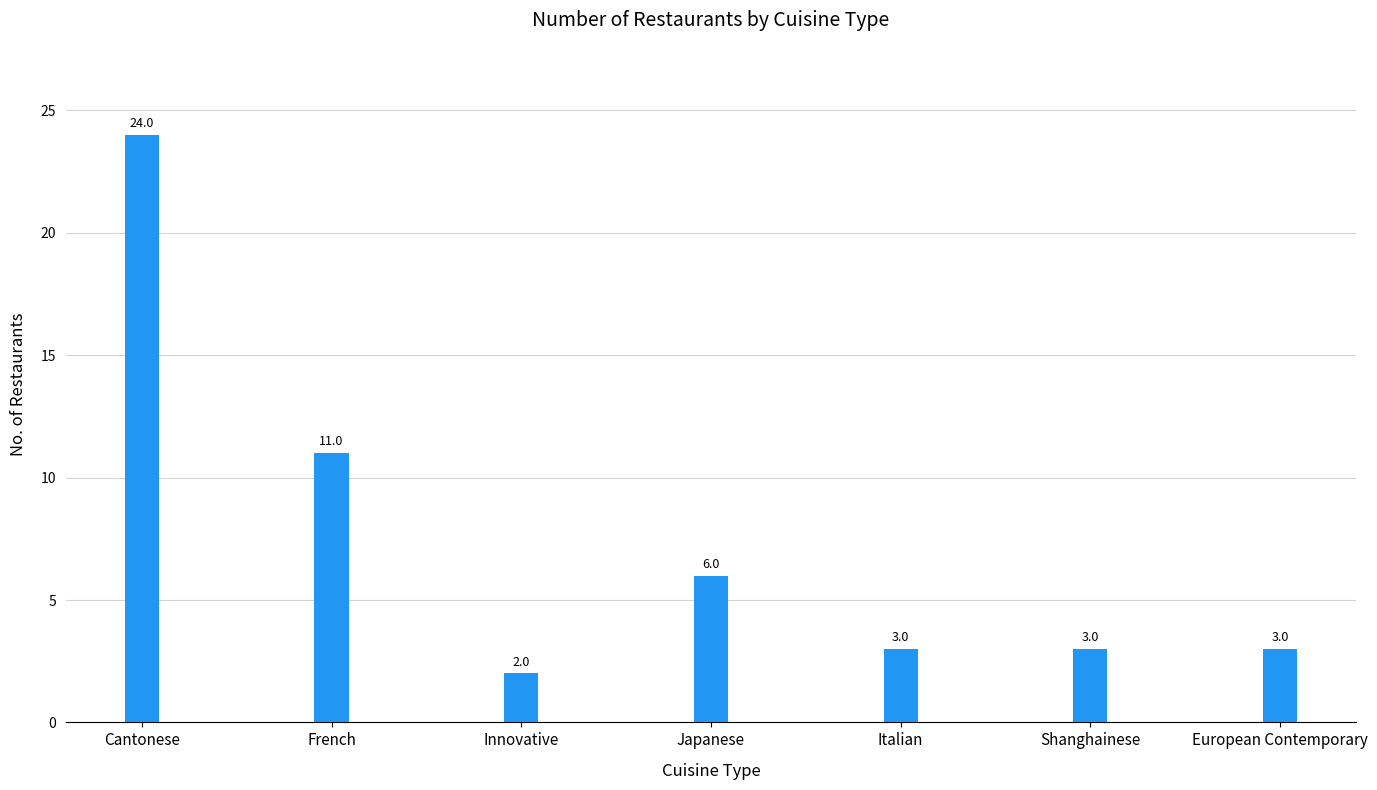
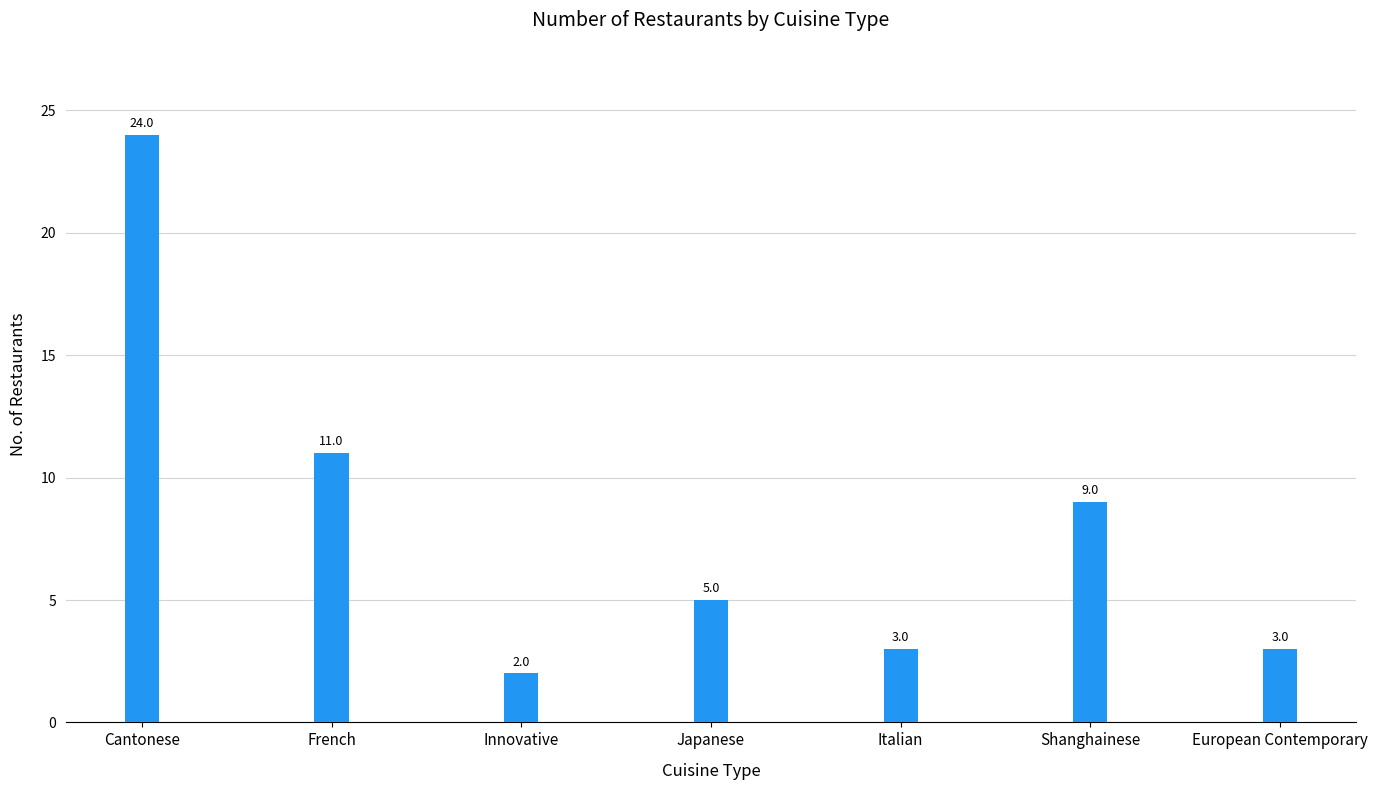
Japanese: 6.0 -> 5.0
Shanghainese: 3.0 -> 9.0
